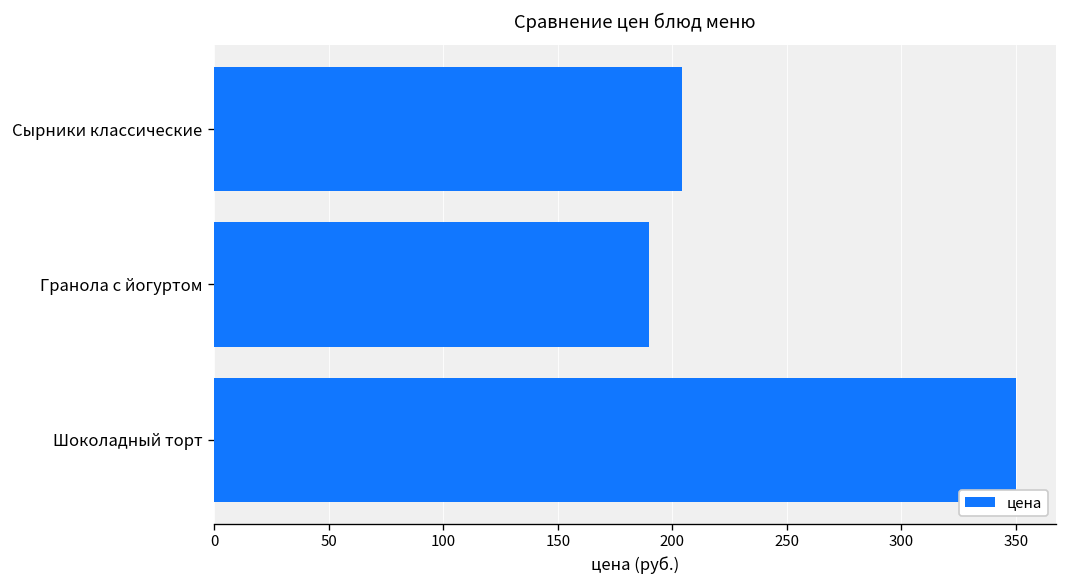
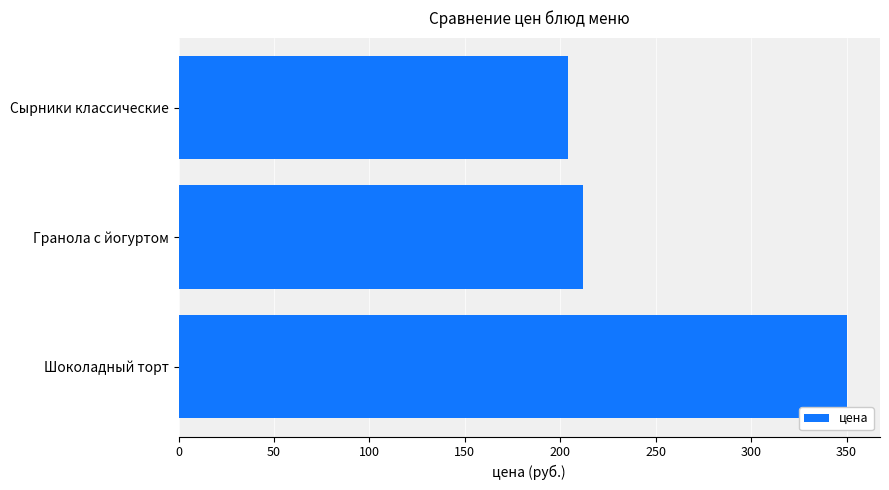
Гранола с йогуртом: 190 -> 212
